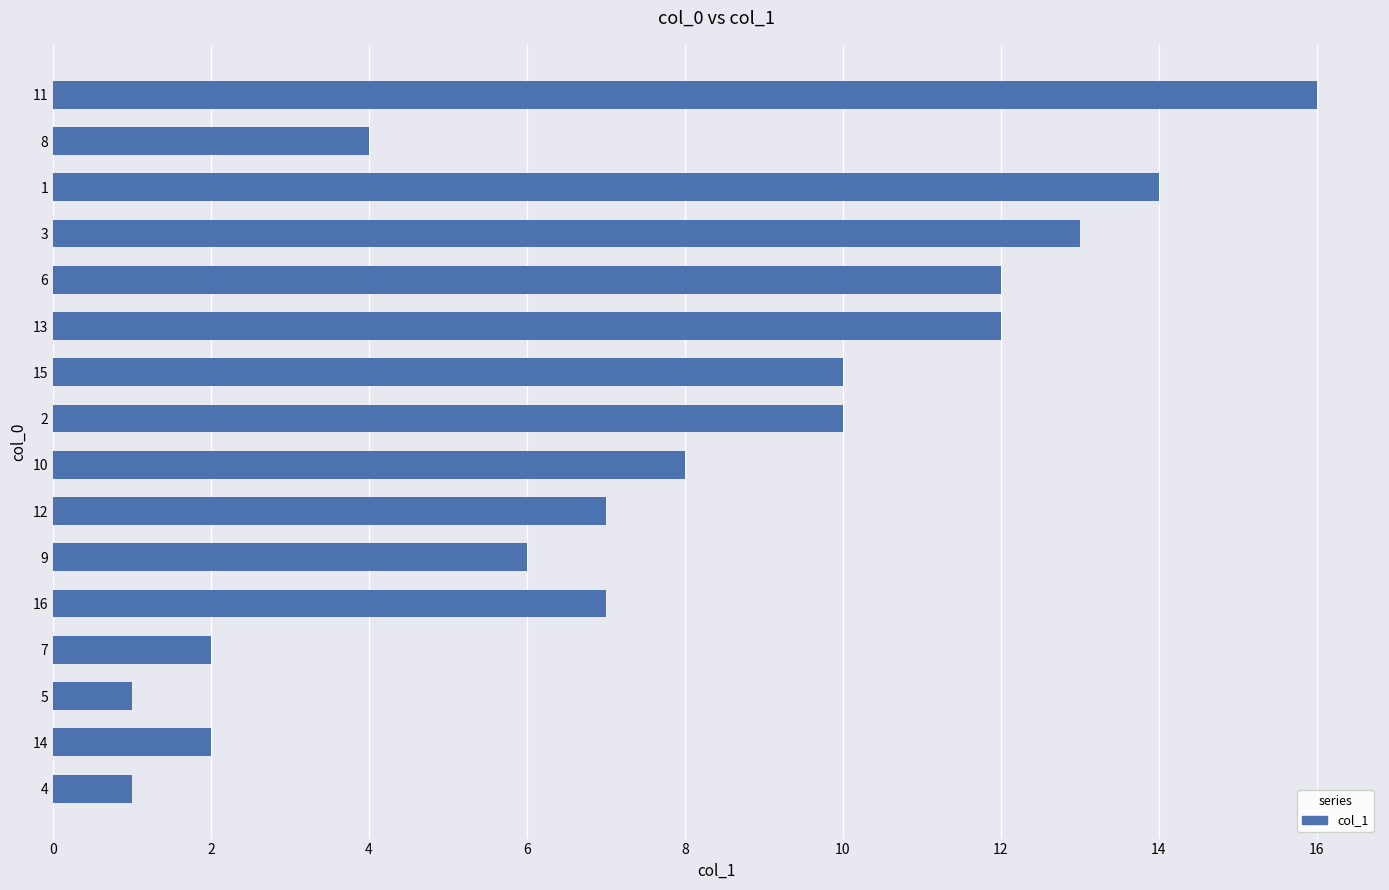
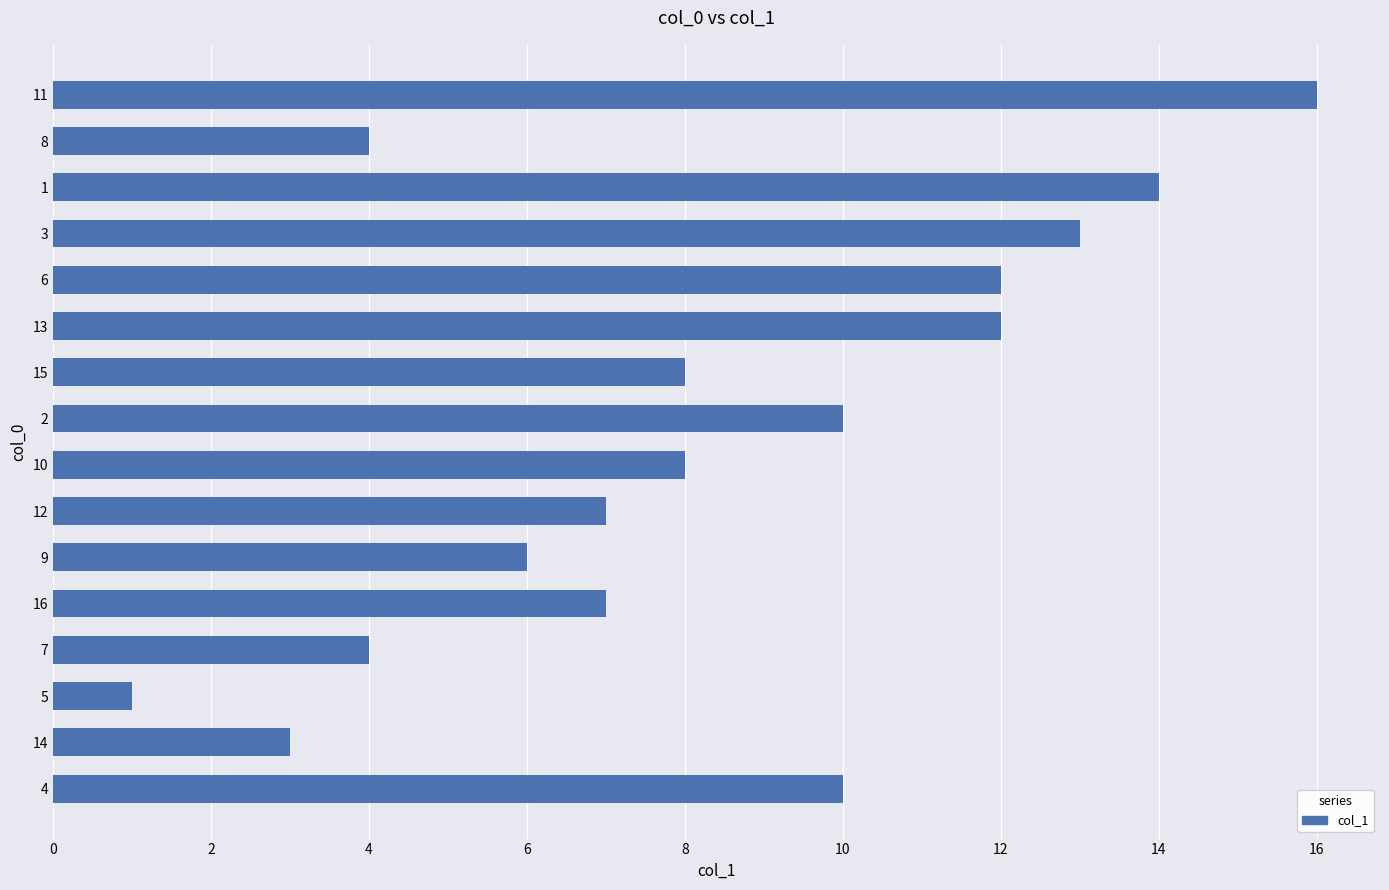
15: 10 -> 8
7: 2 -> 4
14: 2 -> 3
4: 1 -> 10
